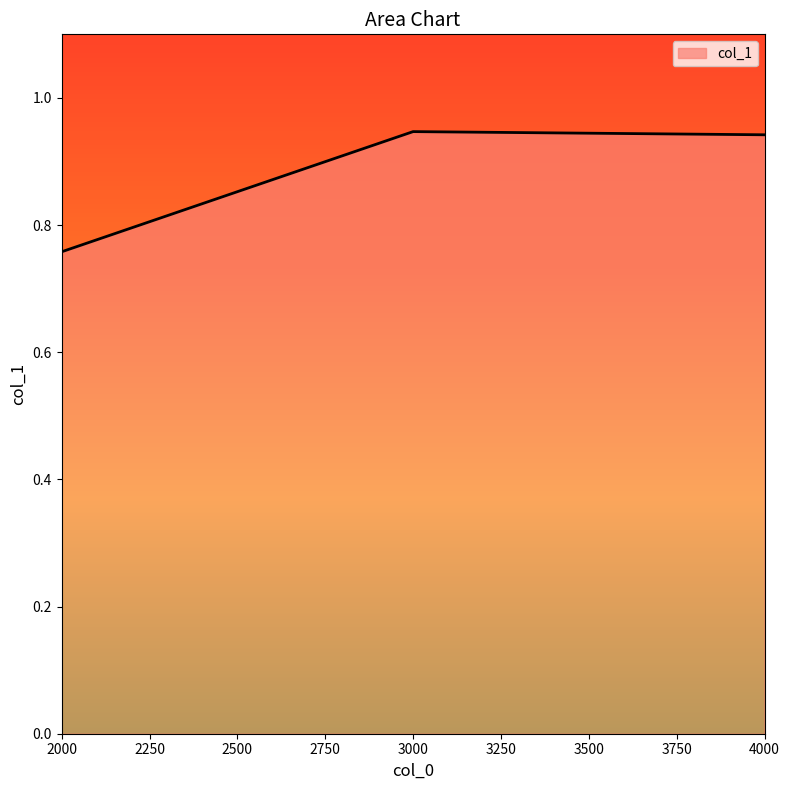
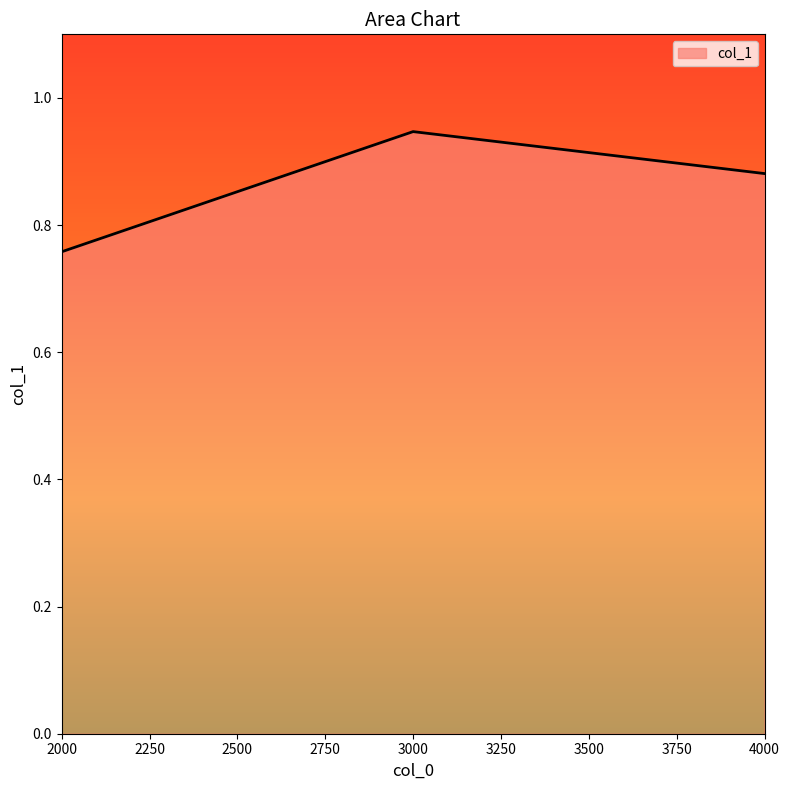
4000: 0.94 -> 0.88
